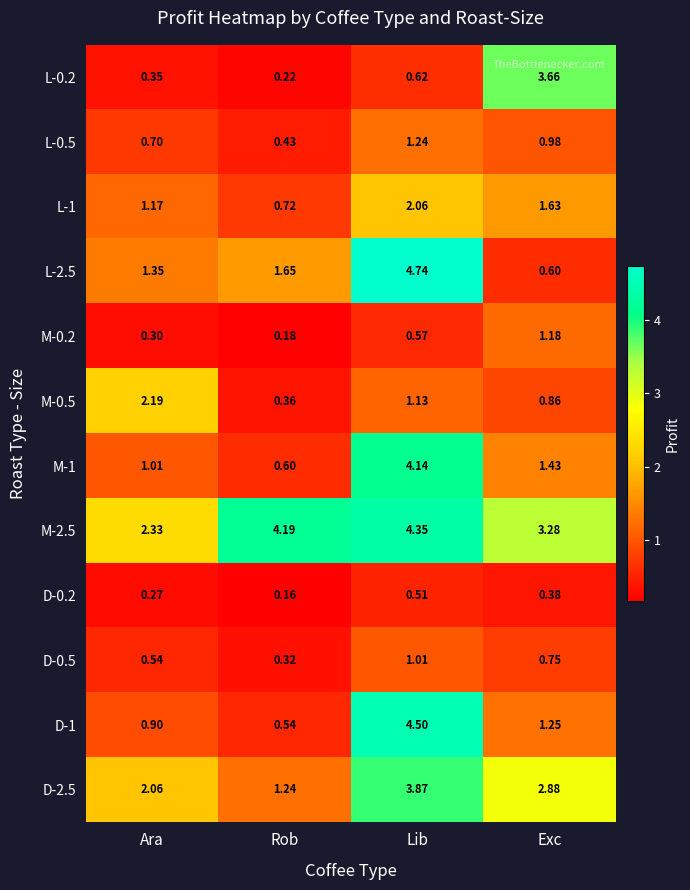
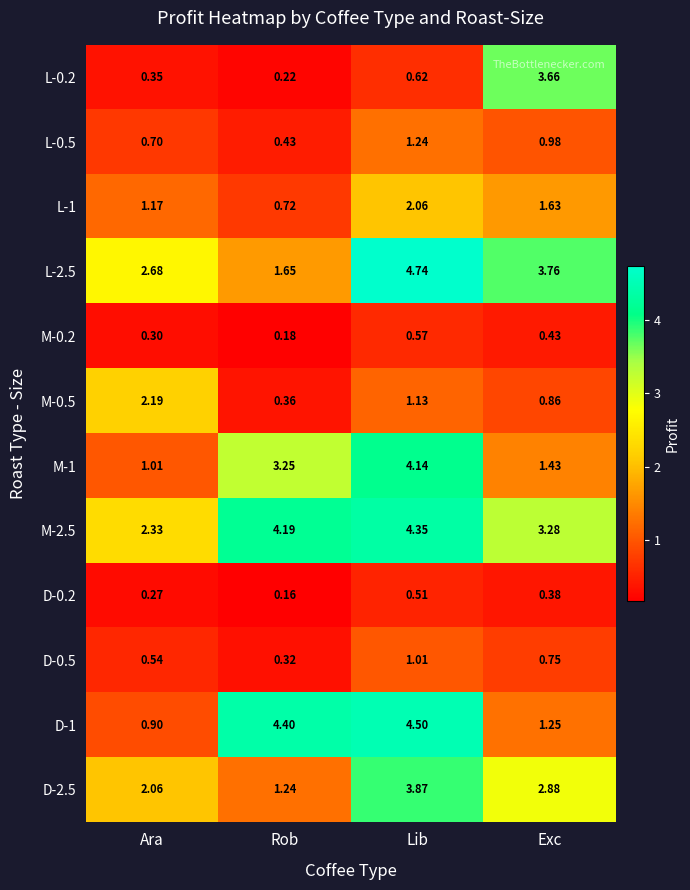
L-2.5, Ara: 1.35 -> 2.68
L-2.5, Exc: 0.60 -> 3.76
M-0.2, Exc: 1.18 -> 0.43
M-1, Rob: 0.60 -> 3.25
D-1, Rob: 0.54 -> 4.40
